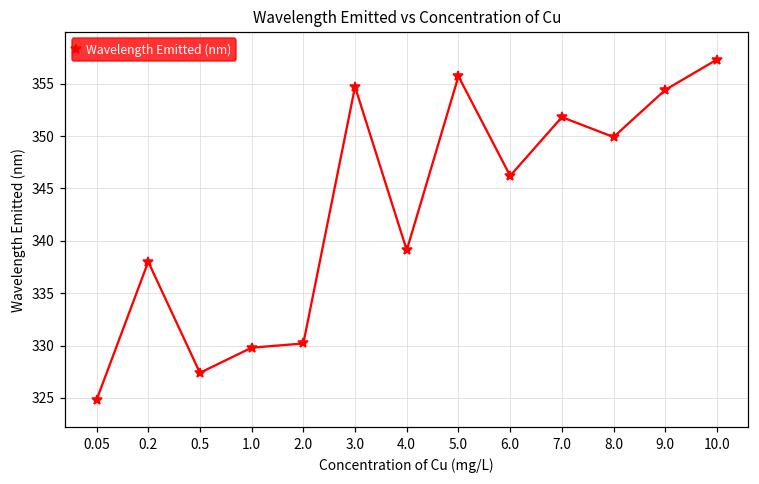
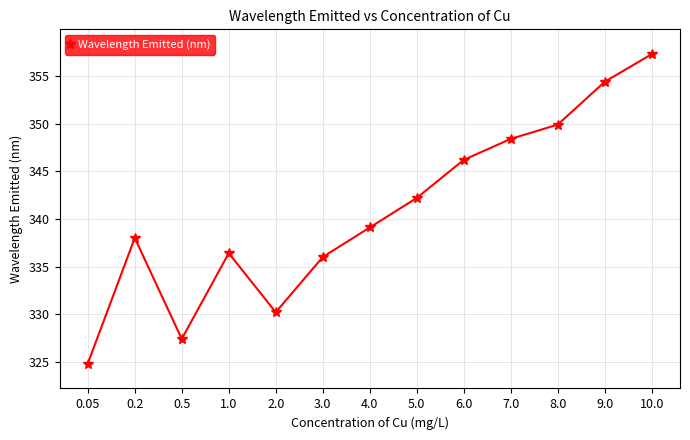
1.0: 330 -> 336
3.0: 355 -> 336
5.0: 356 -> 342
7.0: 352 -> 348
